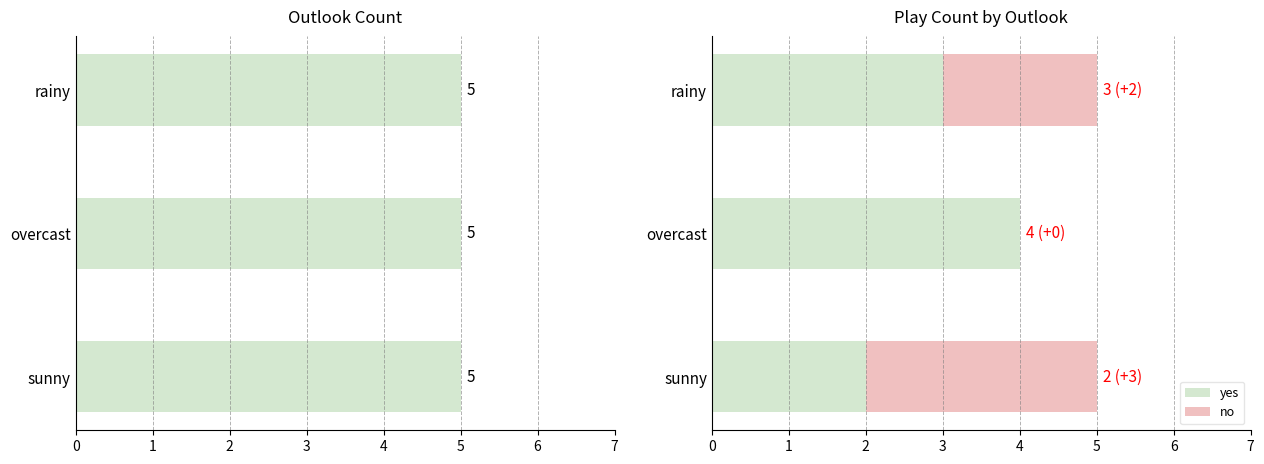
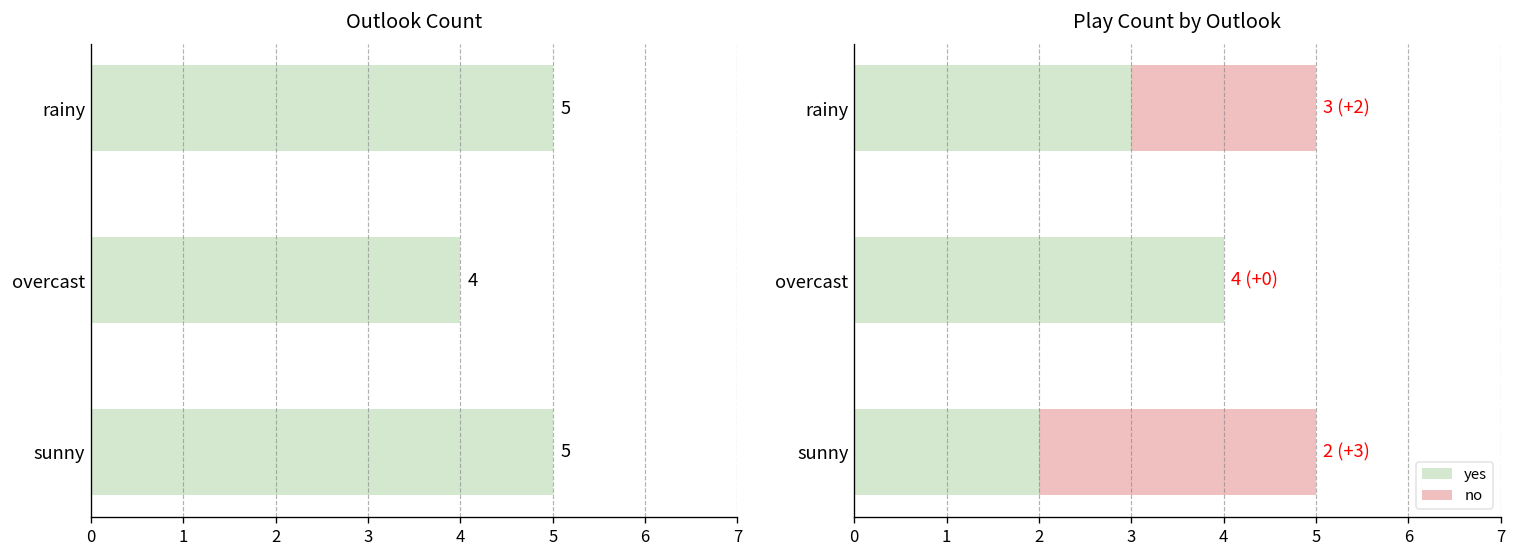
Outlook Count, overcast: 5 -> 4
